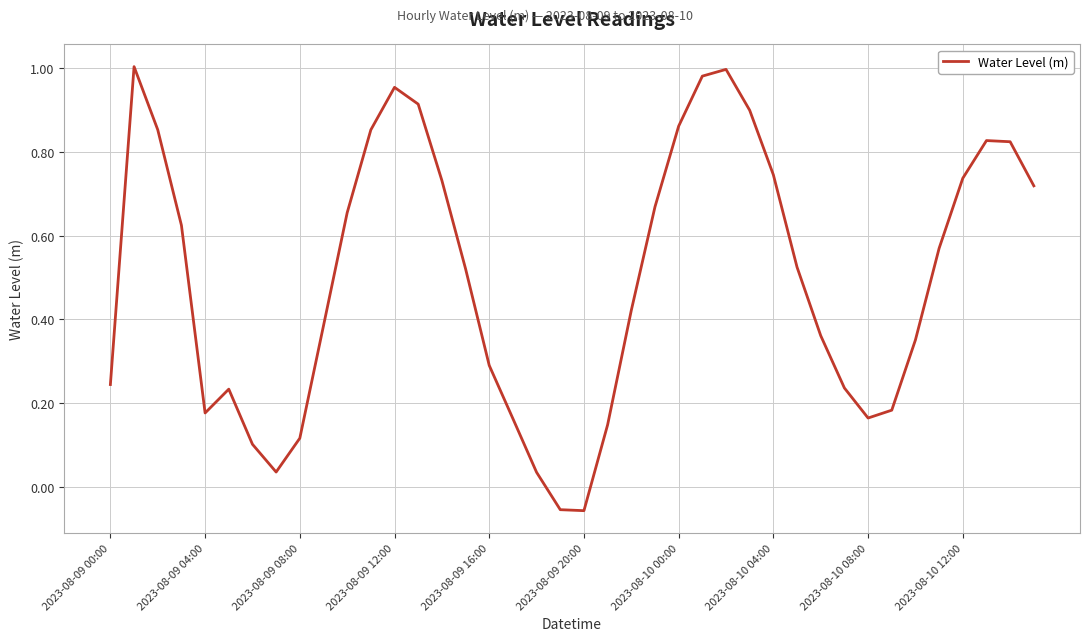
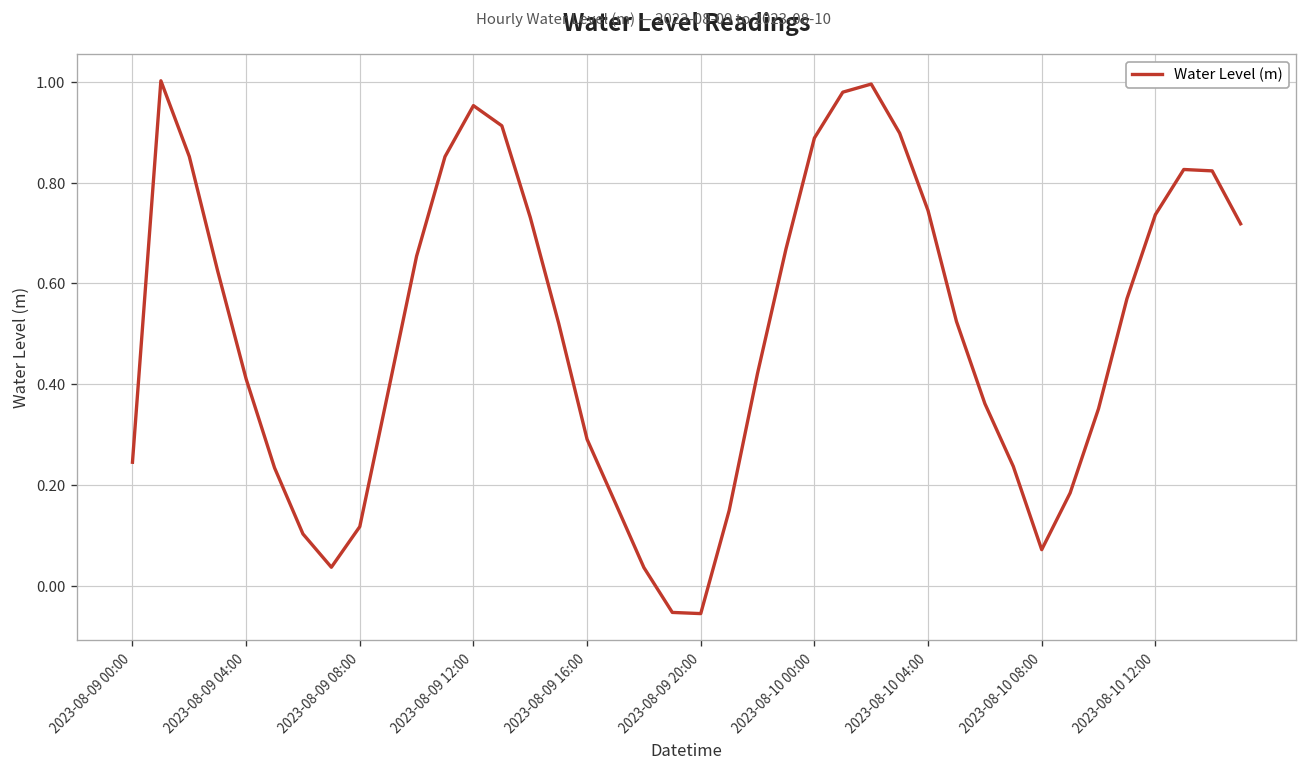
2023-08-09 04:00: 0.18 -> 0.41
2023-08-10 00:00: 0.86 -> 0.89
2023-08-10 08:00: 0.17 -> 0.07
